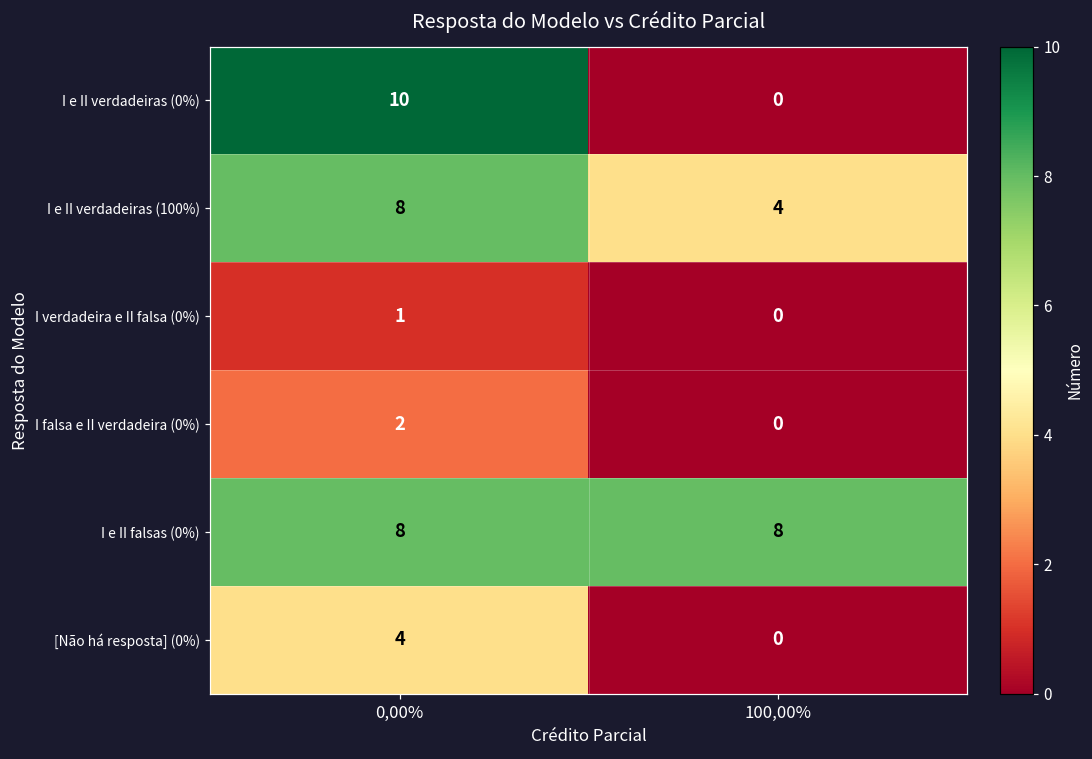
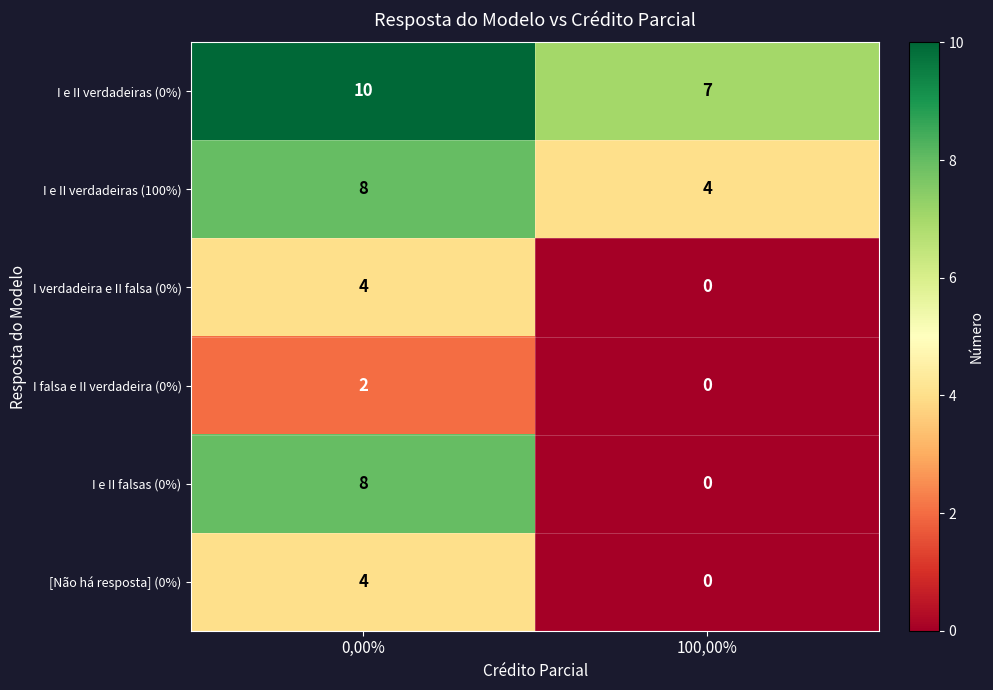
I e II verdadeiras (0%), 100,00%: 0 -> 7
I verdadeira e II falsa (0%), 0,00%: 1 -> 4
I e II falsas (0%), 100,00%: 8 -> 0
